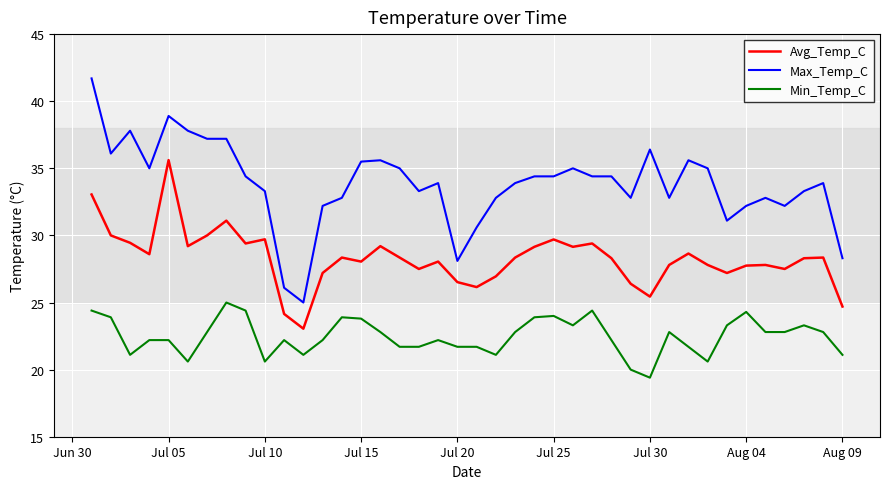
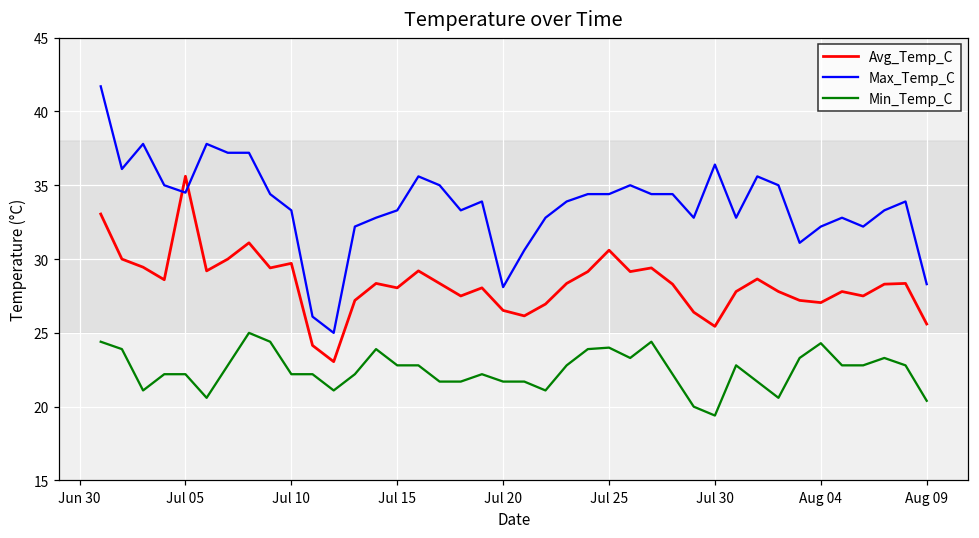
Max_Temp_C, Jul 05: 38.9 -> 34.5
Min_Temp_C, Jul 10: 20.6 -> 22.2
Max_Temp_C, Jul 15: 35.5 -> 33.3
Min_Temp_C, Jul 15: 23.8 -> 22.8
Avg_Temp_C, Jul 25: 29.7 -> 30.6
Avg_Temp_C, Aug 04: 27.8 -> 27.1
Avg_Temp_C, Aug 09: 24.7 -> 25.6
Min_Temp_C, Aug 09: 21.1 -> 20.4
